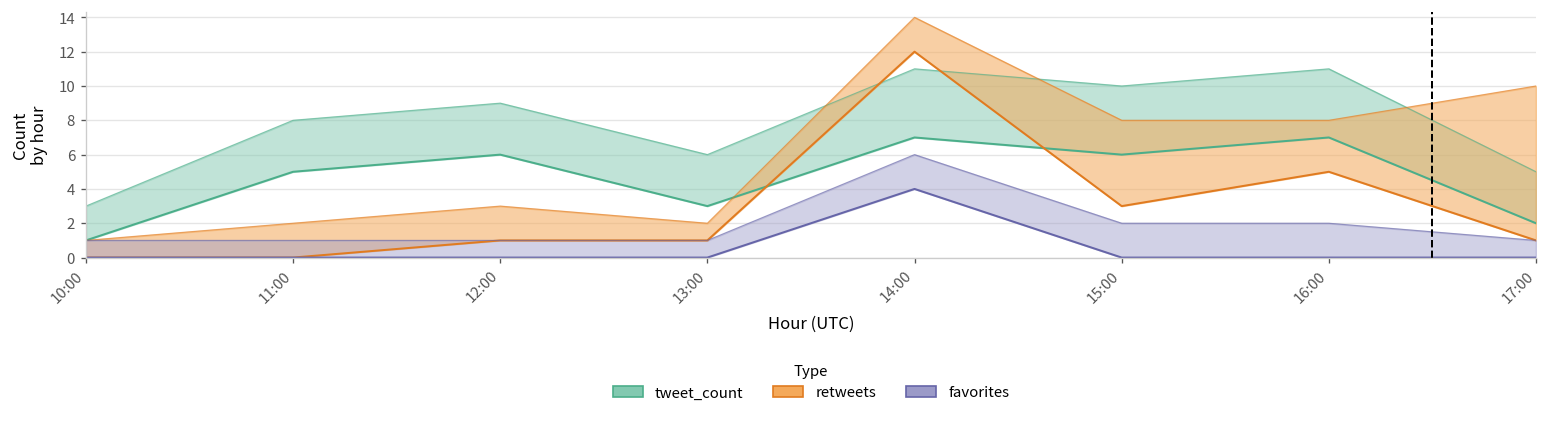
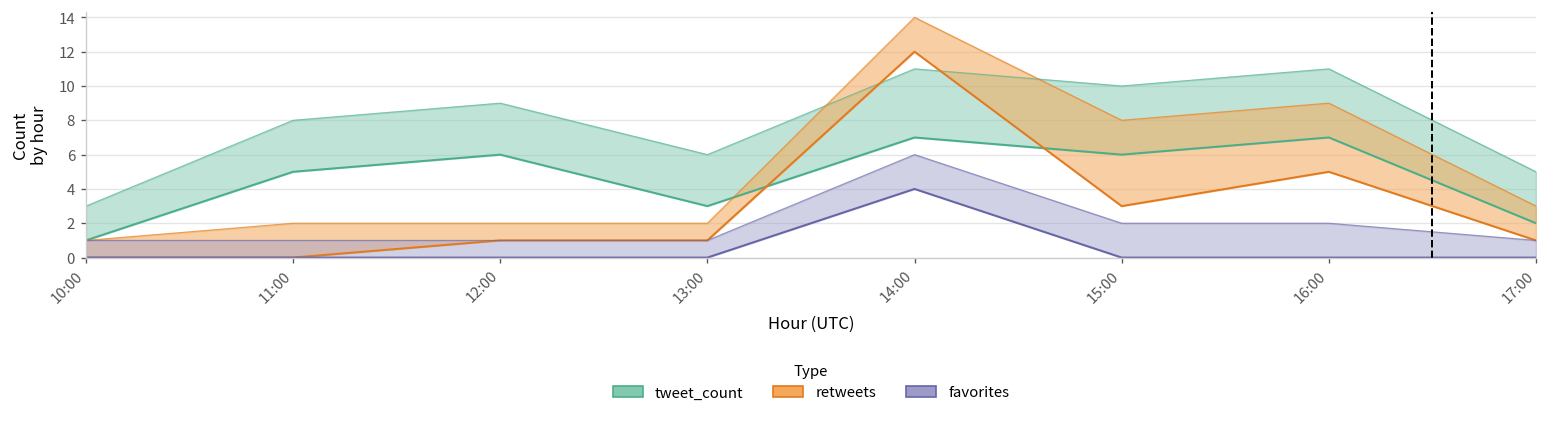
retweets, 12:00: 3 -> 2
retweets, 16:00: 8 -> 9
retweets, 17:00: 10 -> 3
